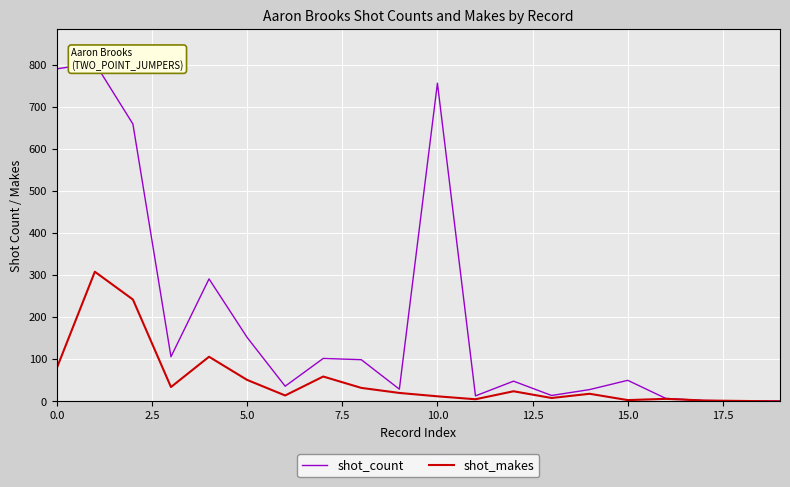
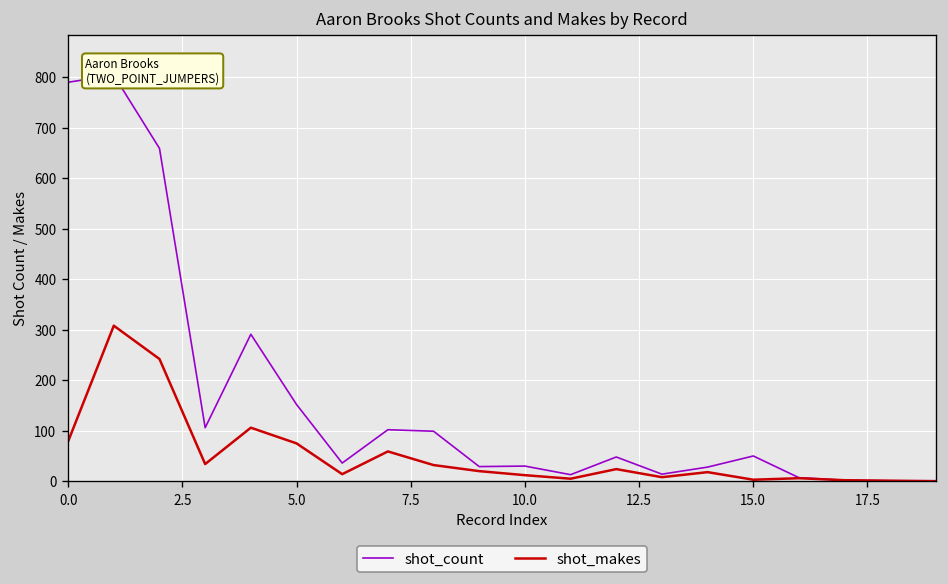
shot_makes, 5.0: 50 -> 80
shot_count, 10.0: 760 -> 30
